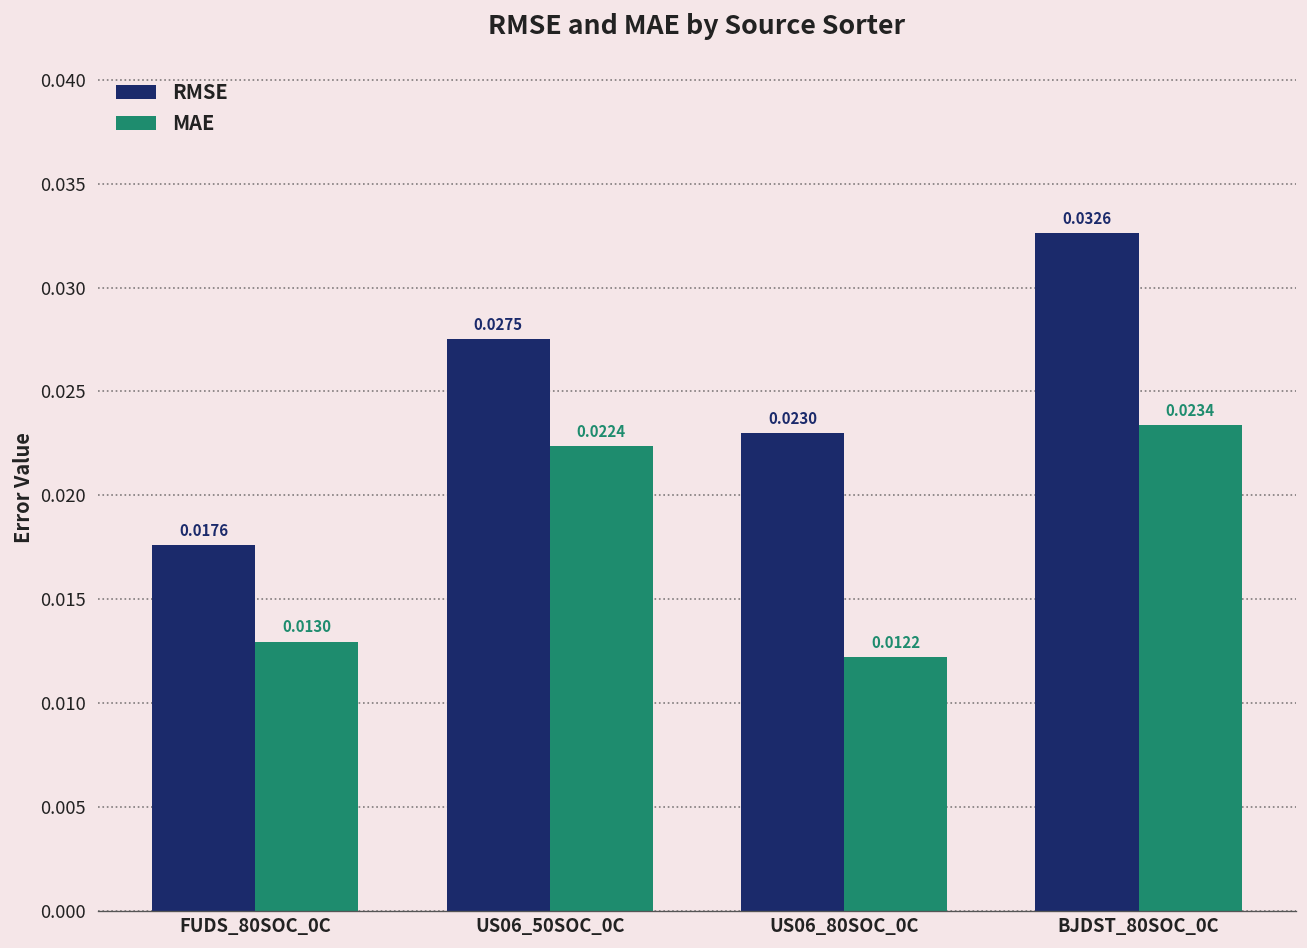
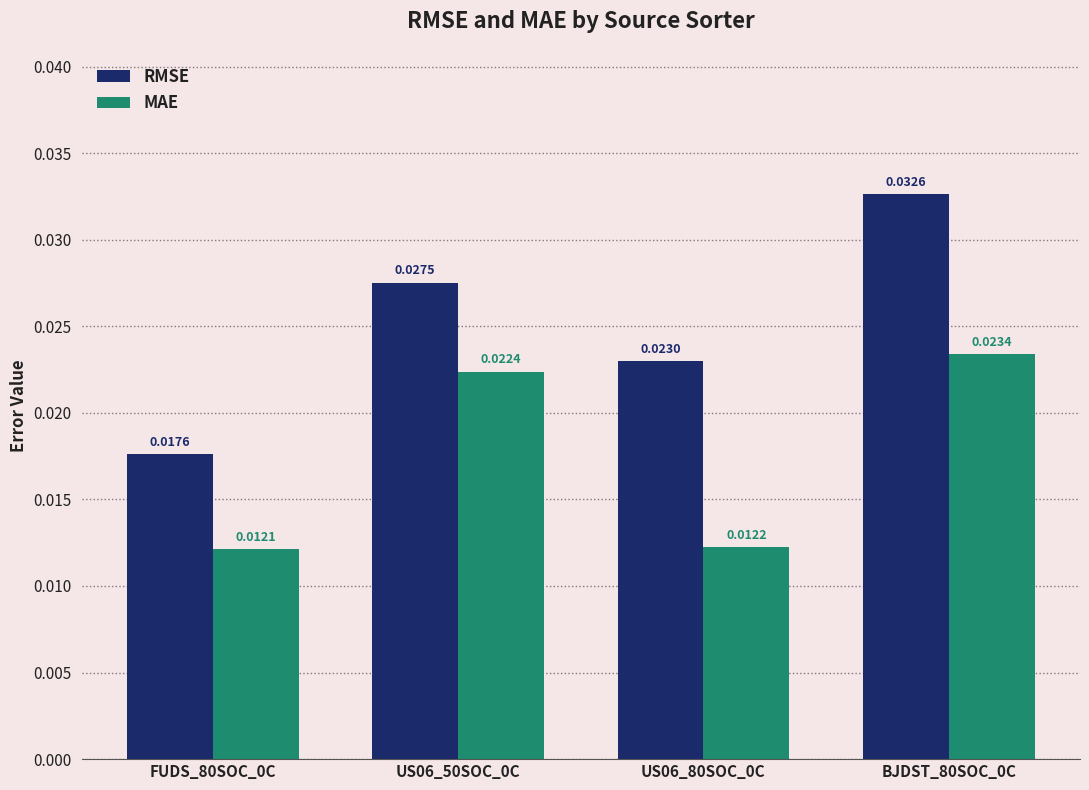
MAE, FUDS_80SOC_0C: 0.0130 -> 0.0121
